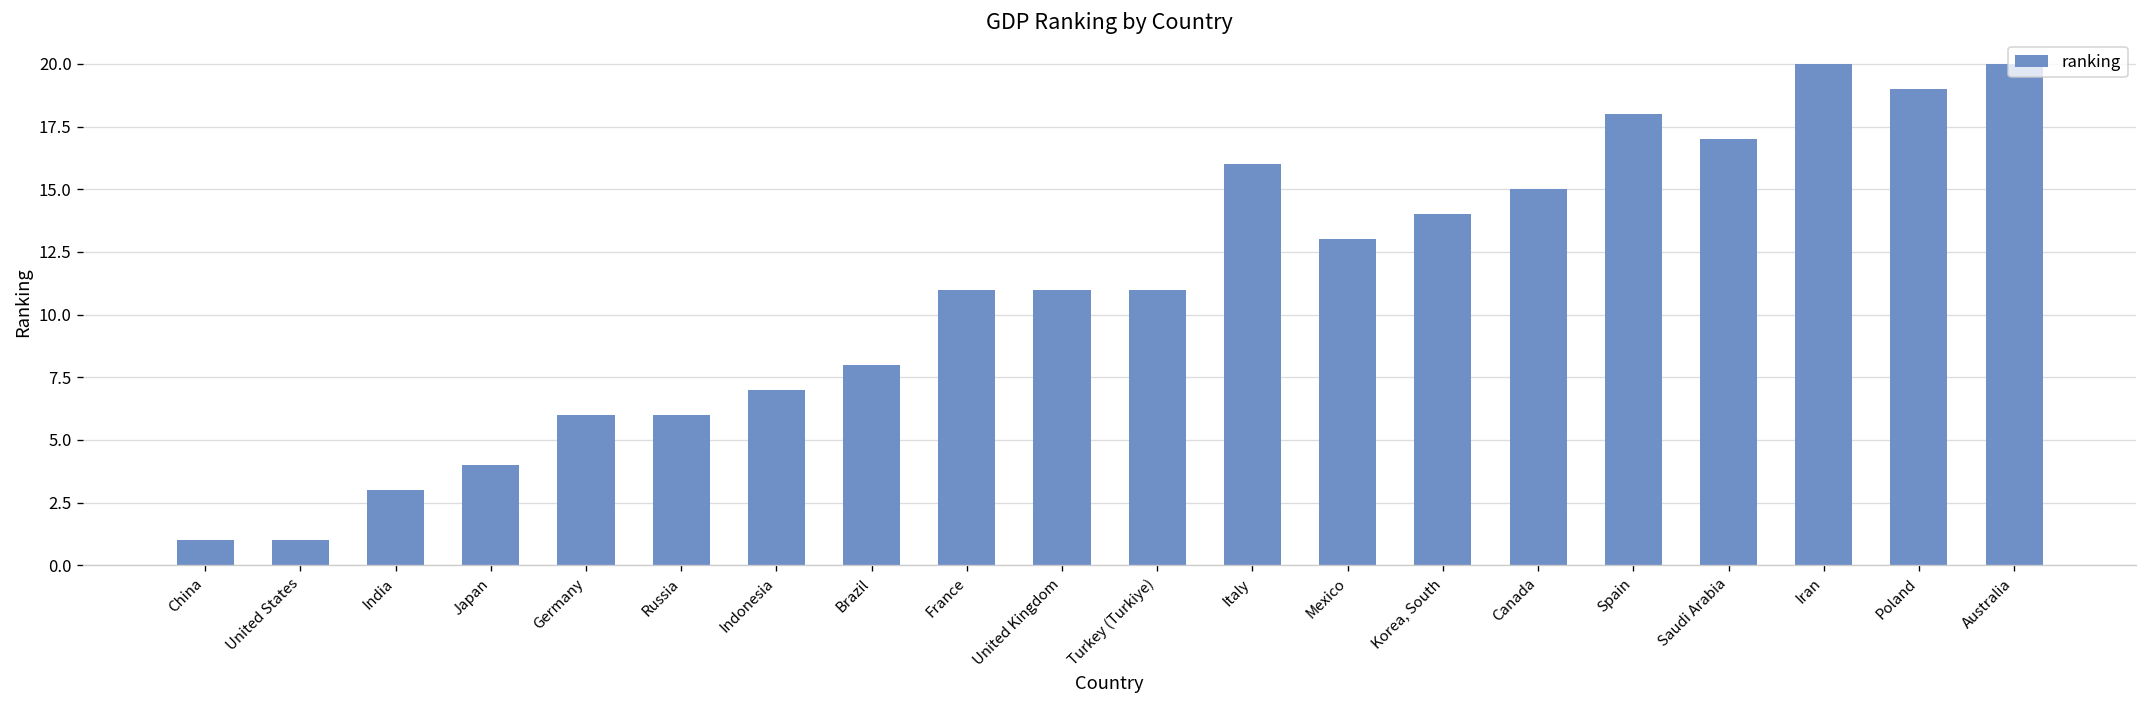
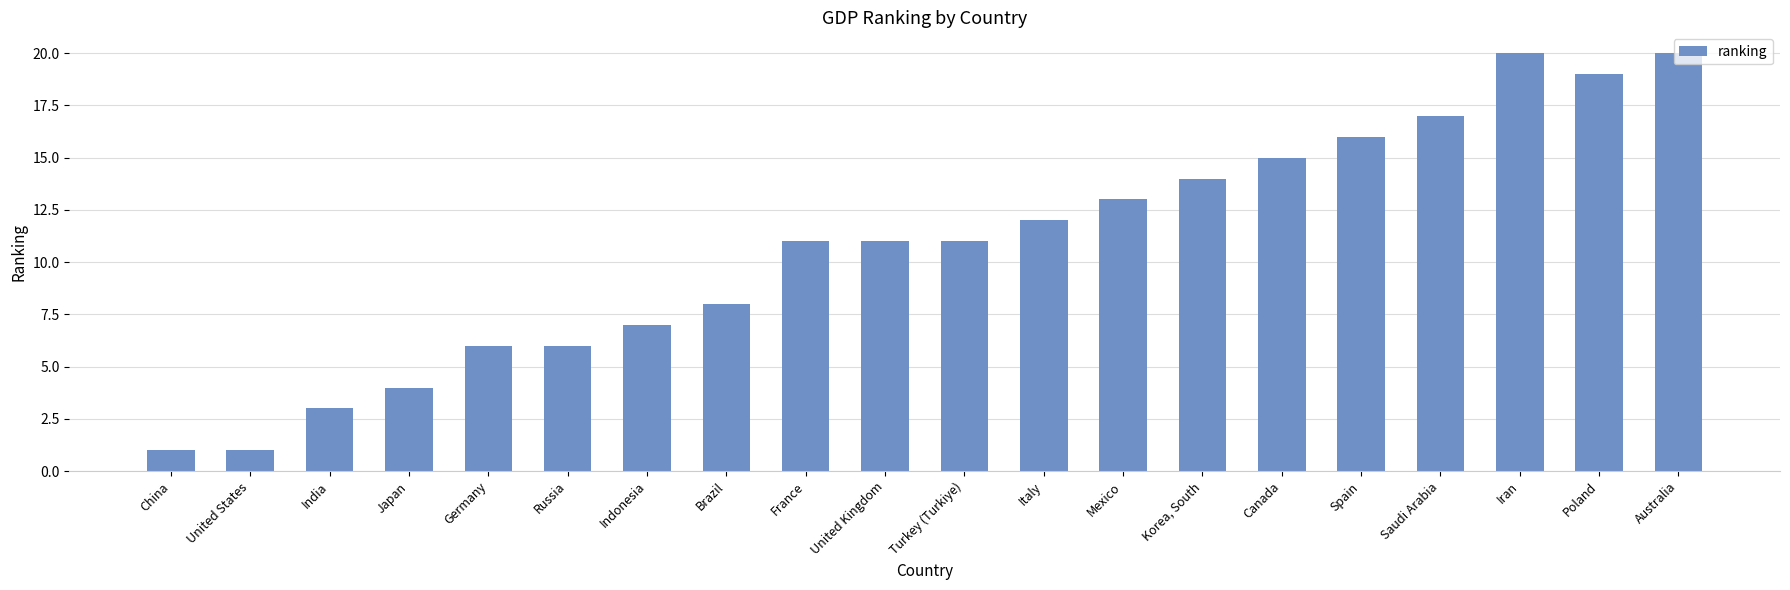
Italy: 16 -> 12
Spain: 18 -> 16
